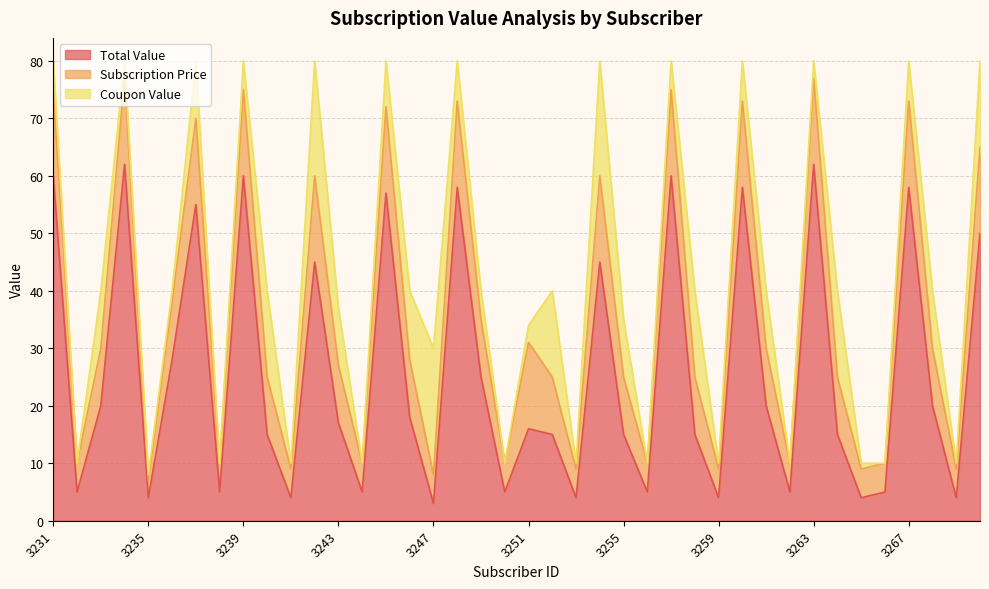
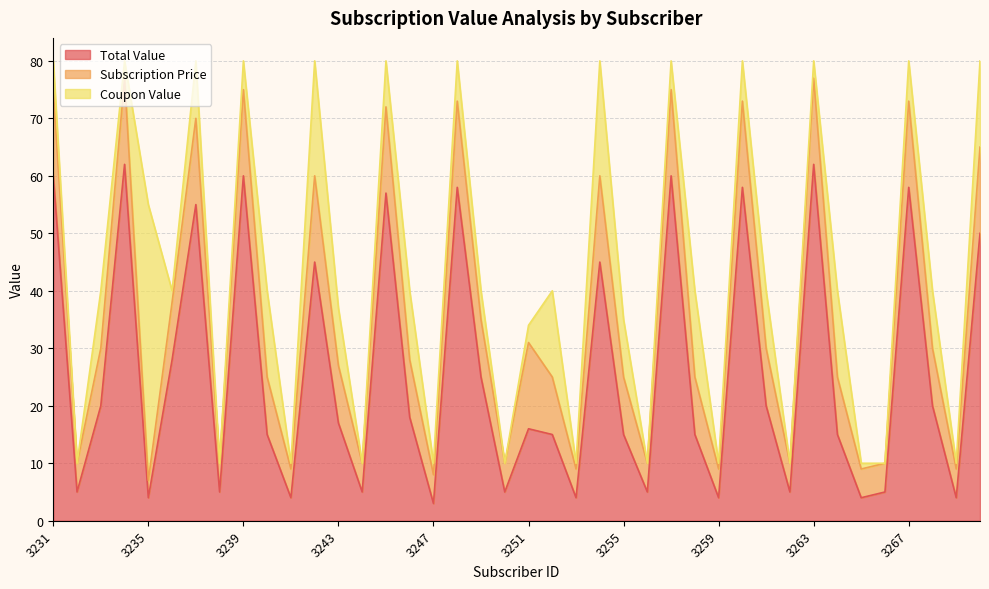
Coupon Value, 3235: 1 -> 48
Coupon Value, 3247: 22 -> 2
